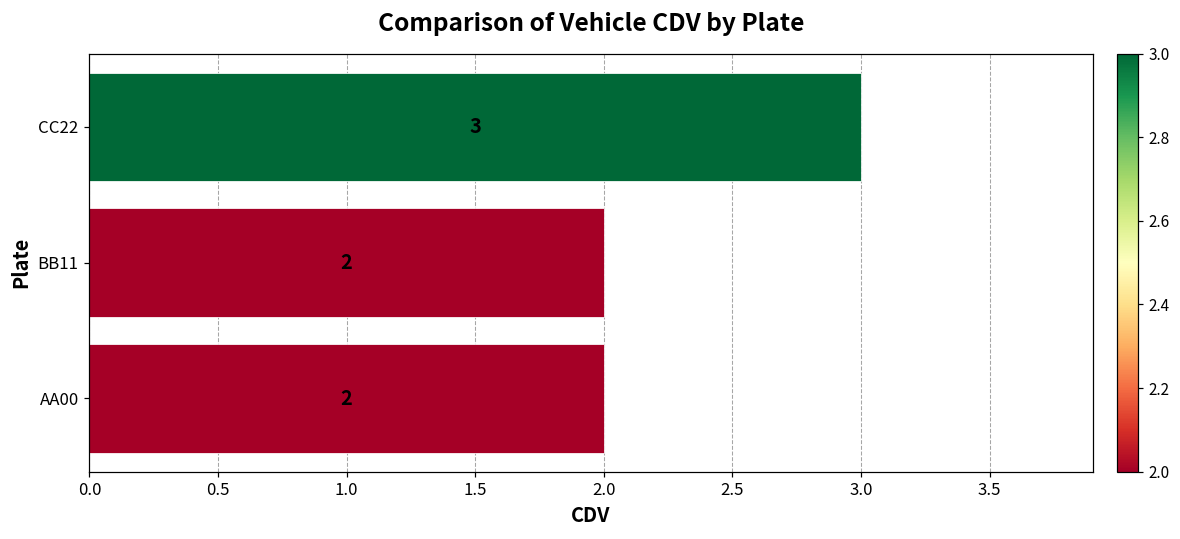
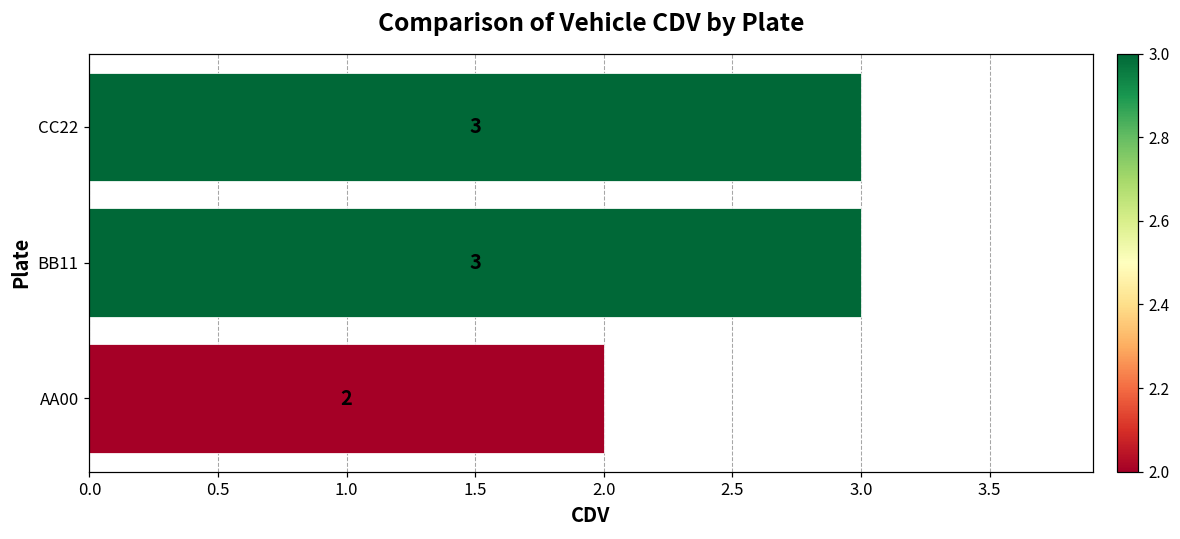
BB11: 2 -> 3
